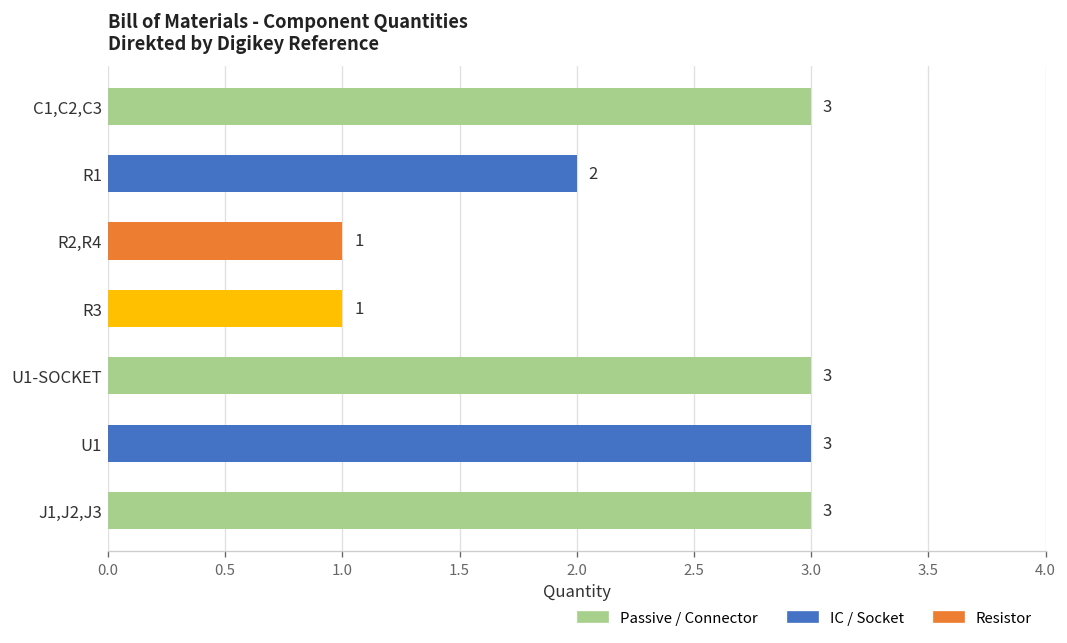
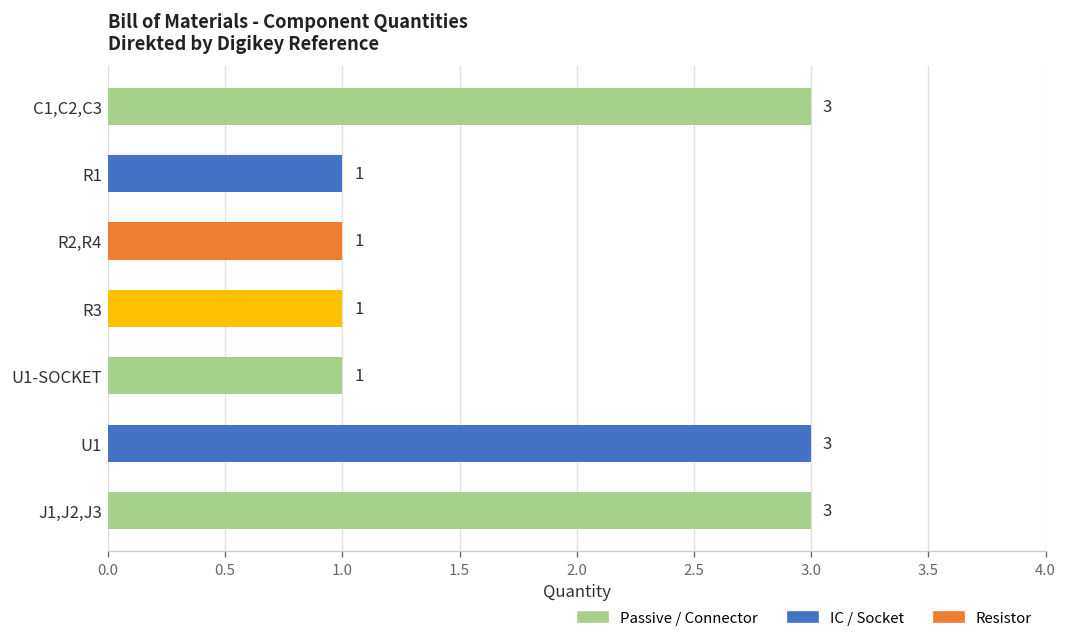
R1: 2 -> 1
U1-SOCKET: 3 -> 1
